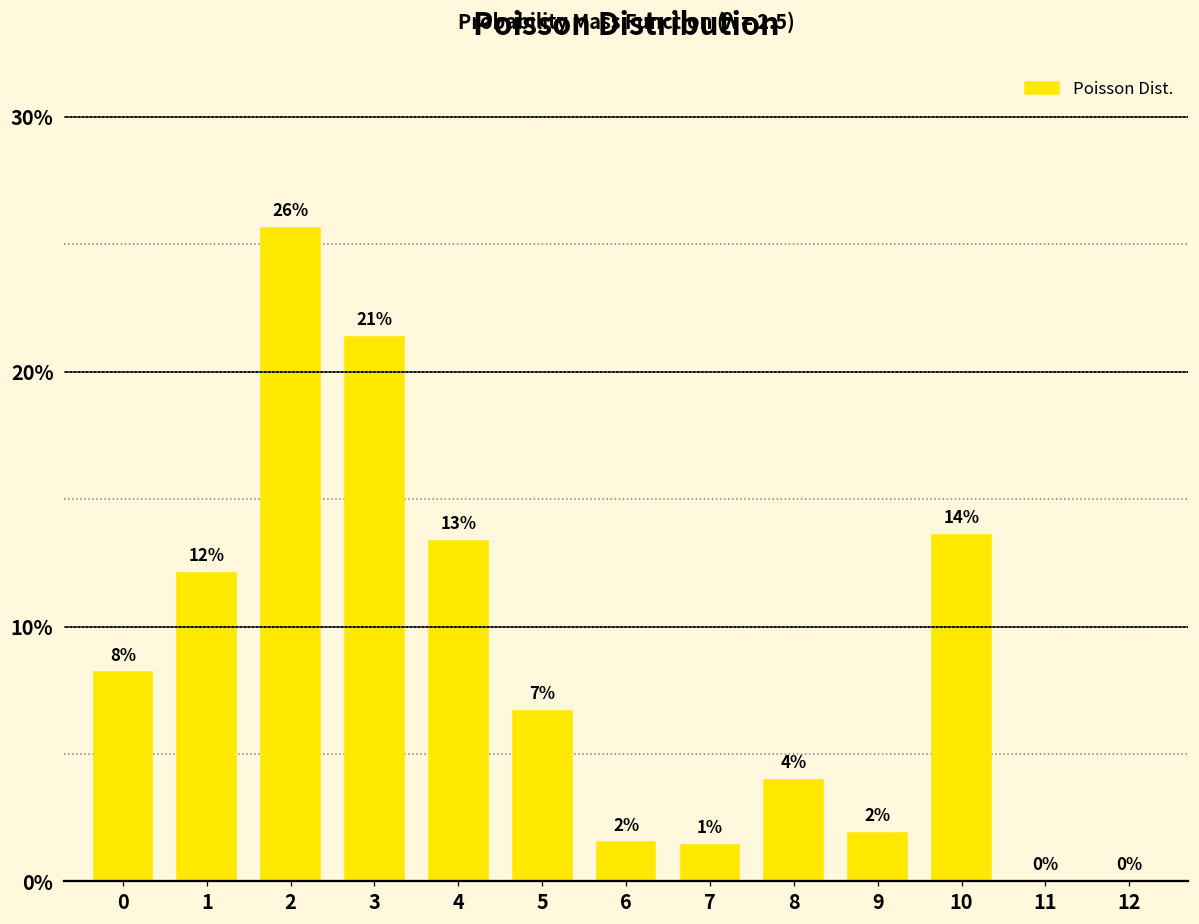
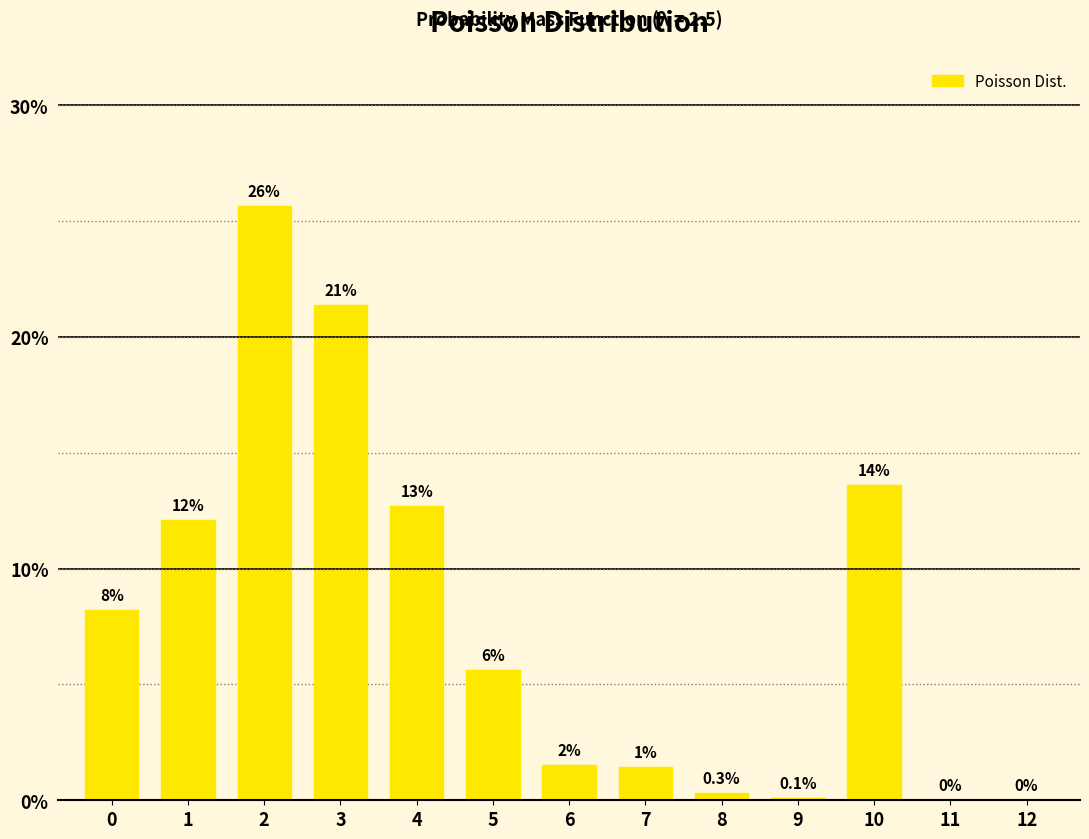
4: 13.4% -> 12.7%
5: 7% -> 6%
8: 4% -> 0.3%
9: 2% -> 0.1%
